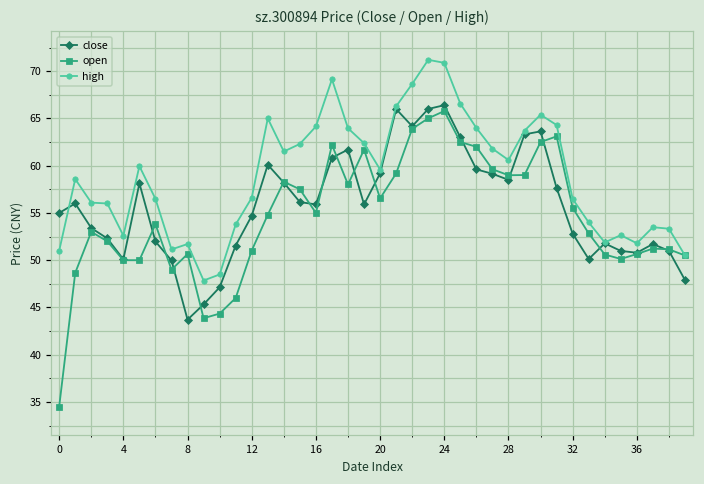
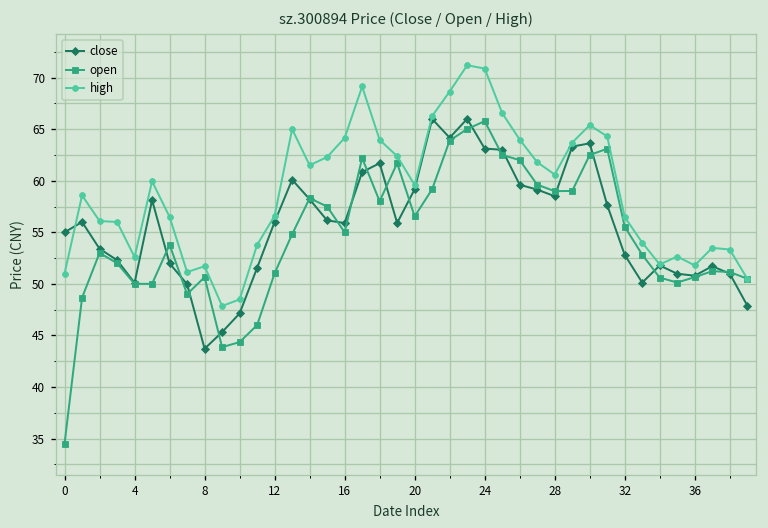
close, 12: 55 -> 56
close, 24: 66 -> 63
